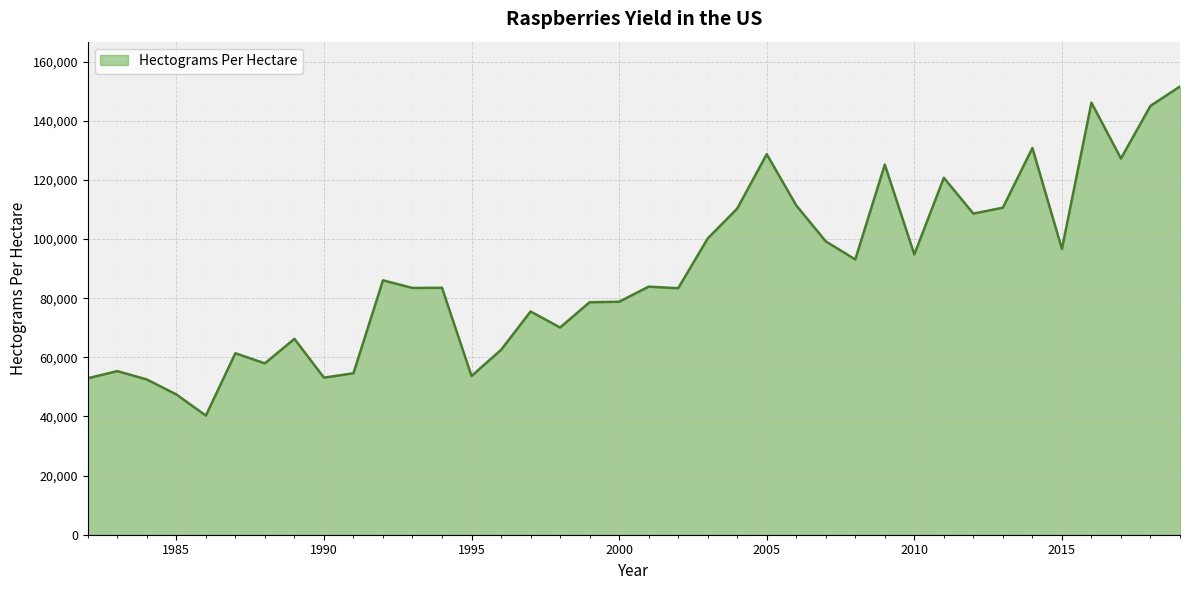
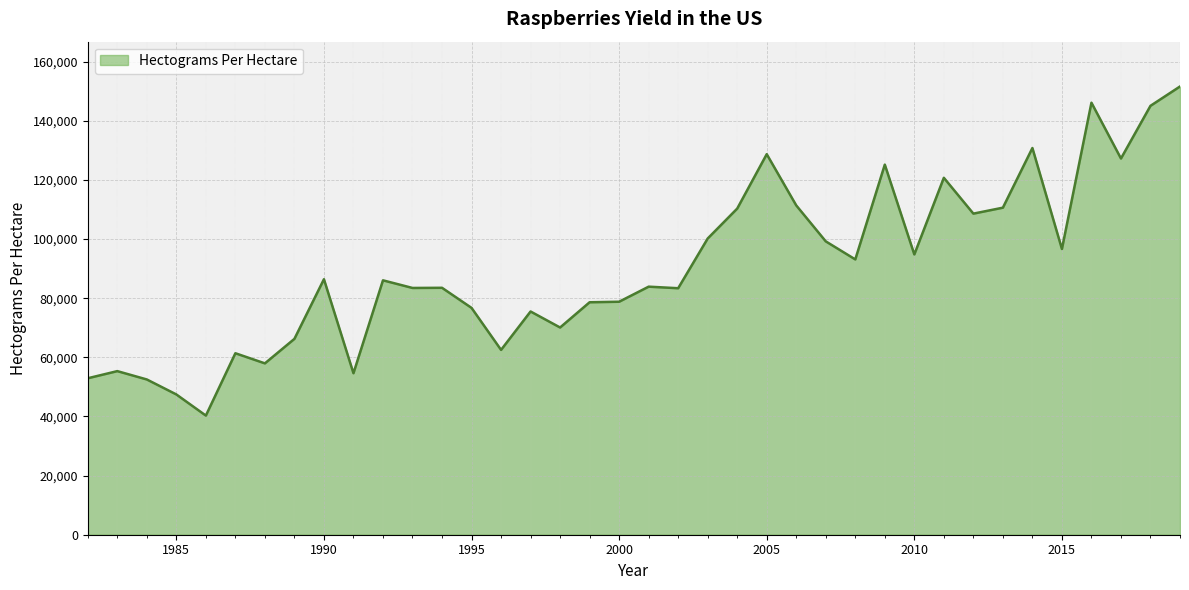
1990: 53,000 -> 86,000
1995: 54,000 -> 77,000
